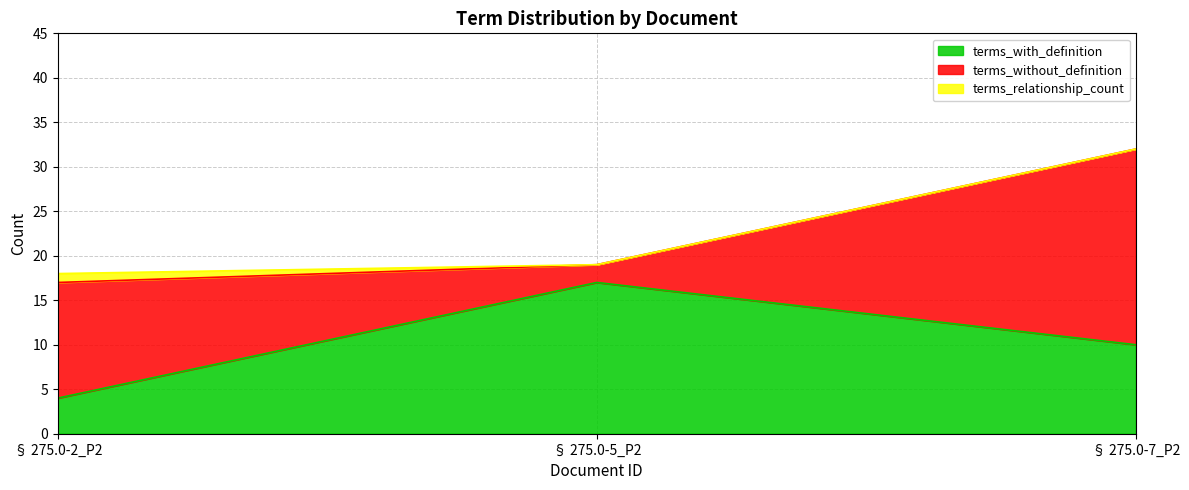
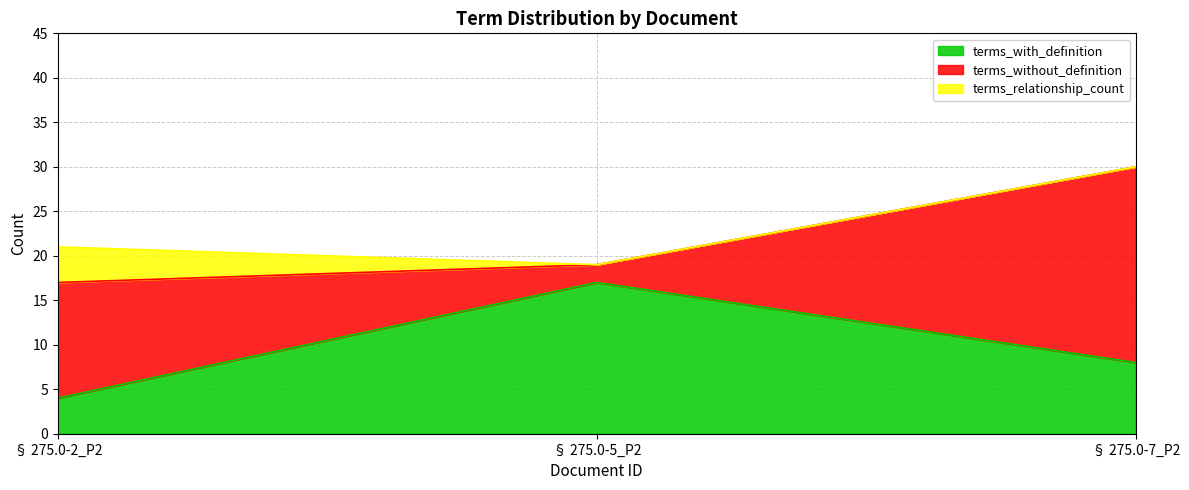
terms_relationship_count, § 275.0-2_P2: 1 -> 4
terms_with_definition, § 275.0-7_P2: 10 -> 8
